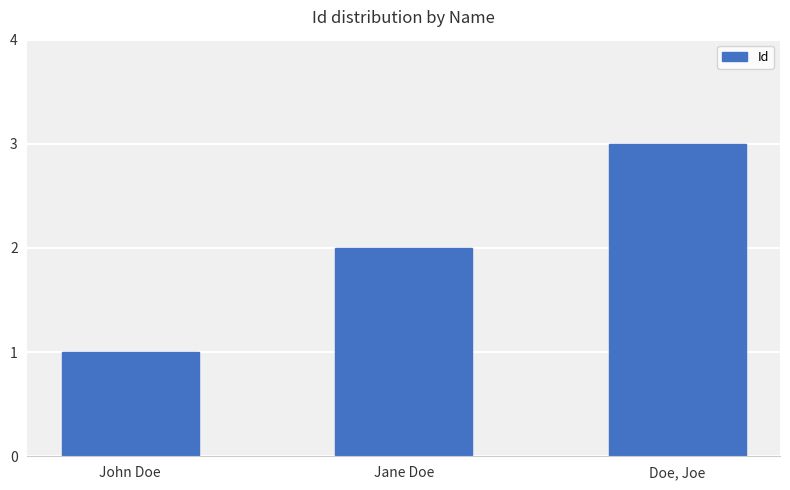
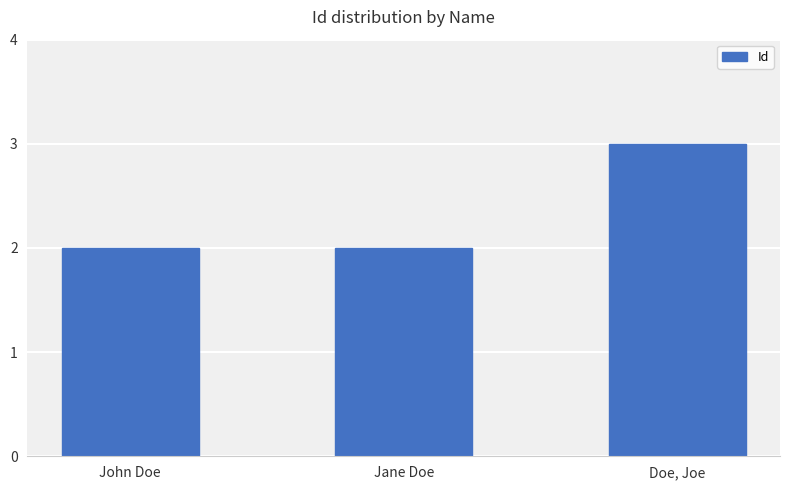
John Doe: 1 -> 2
